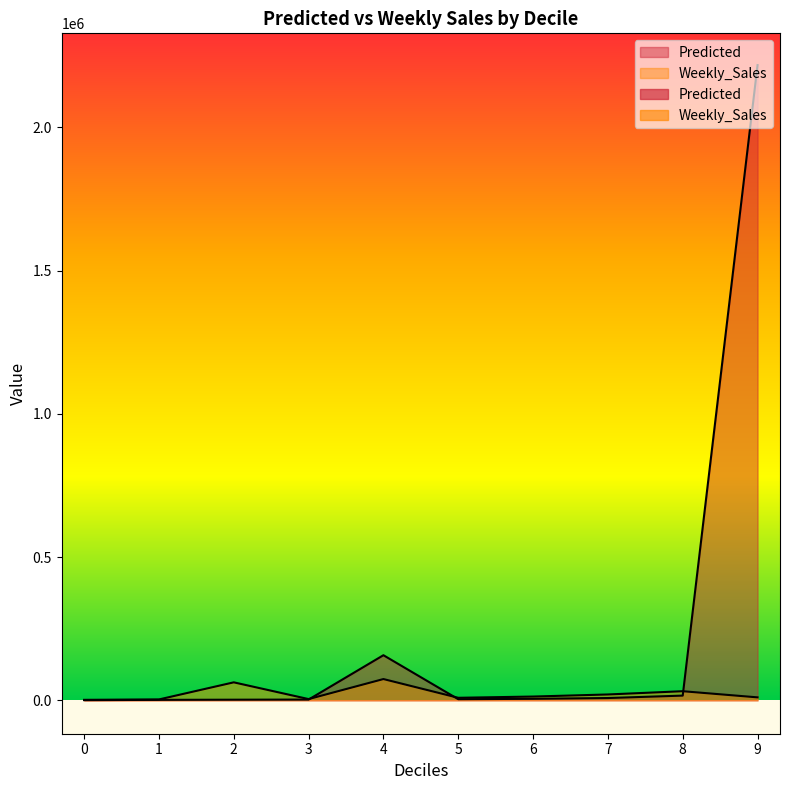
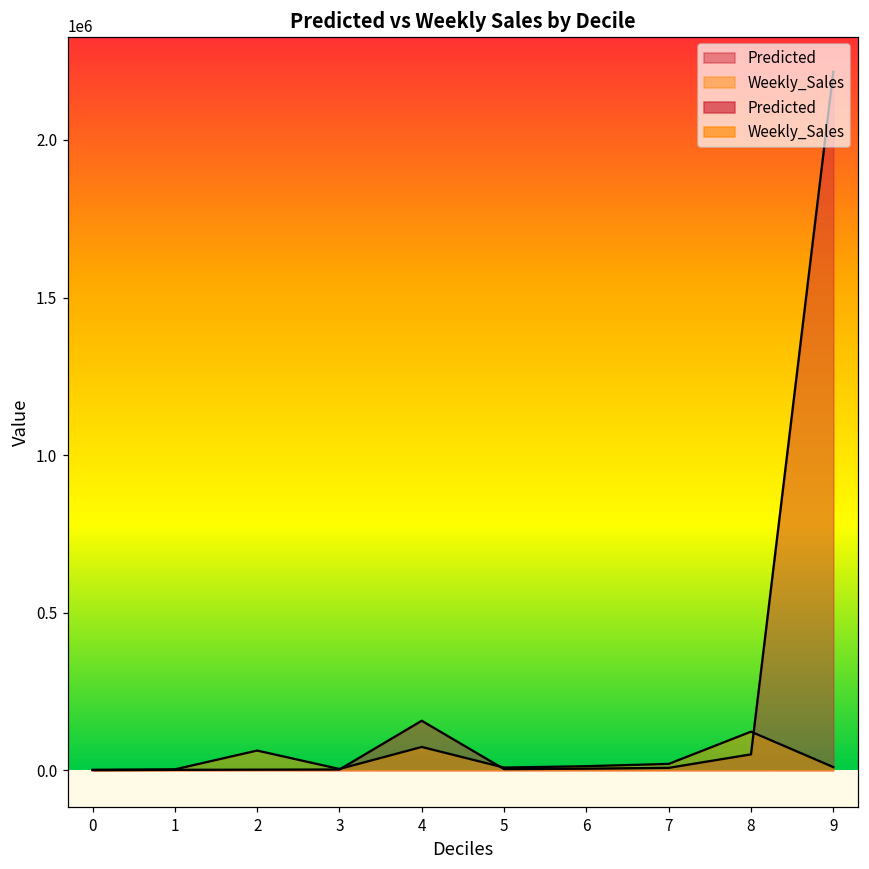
Predicted, 8: 20000 -> 50000
Weekly_Sales, 8: 30000 -> 120000
